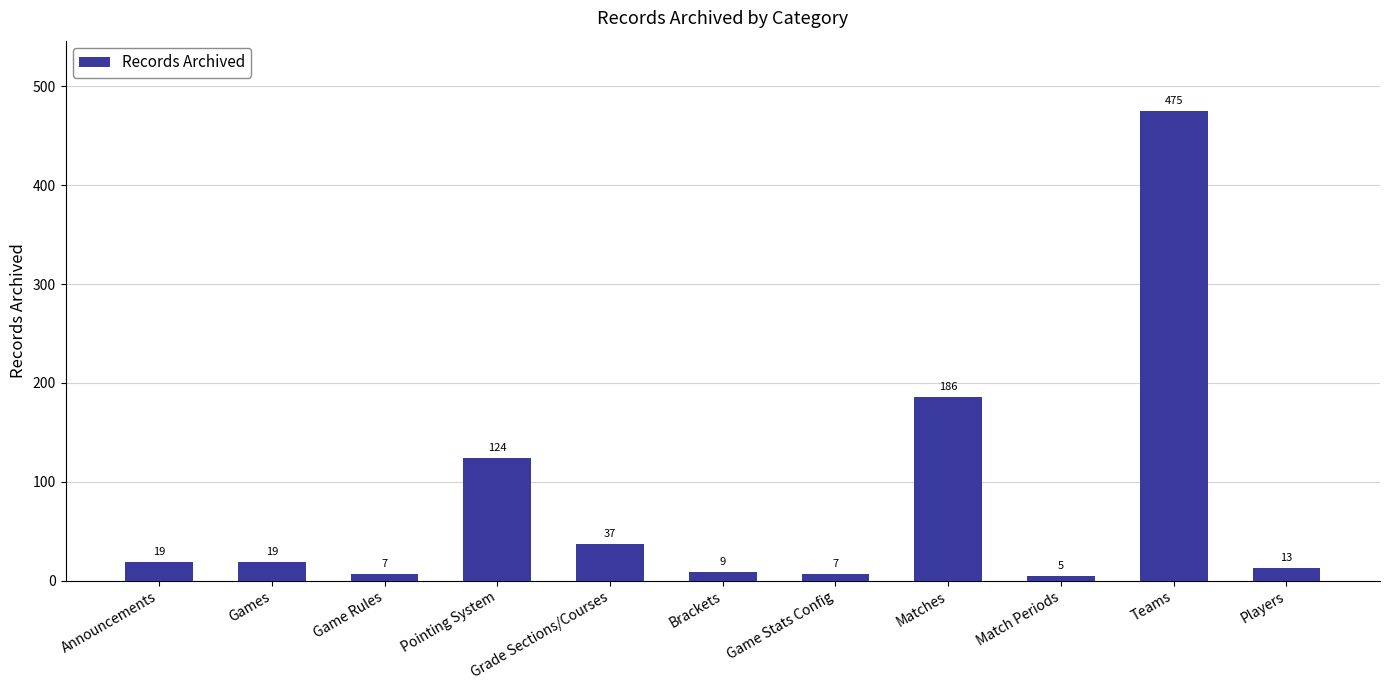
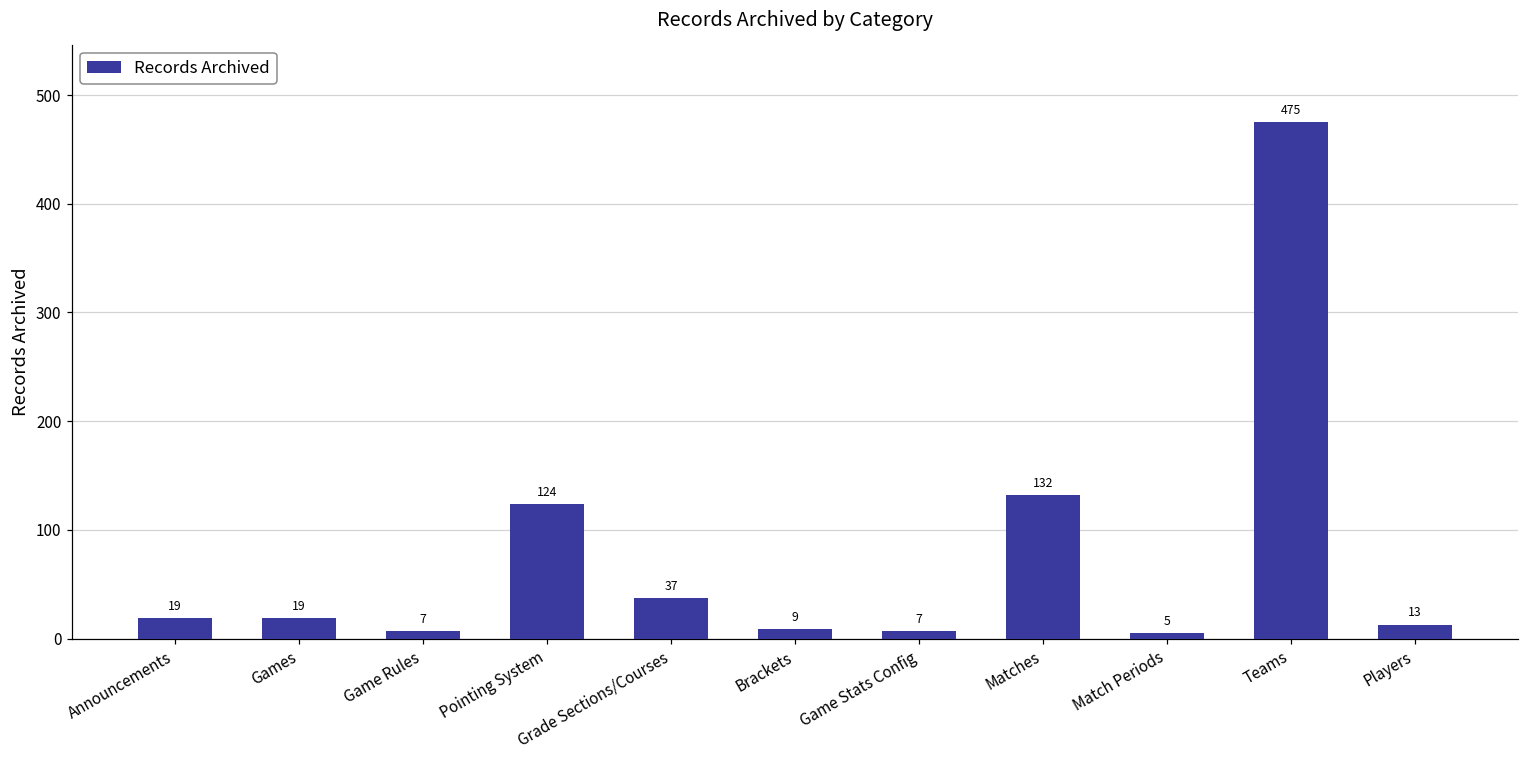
Matches: 186 -> 132
